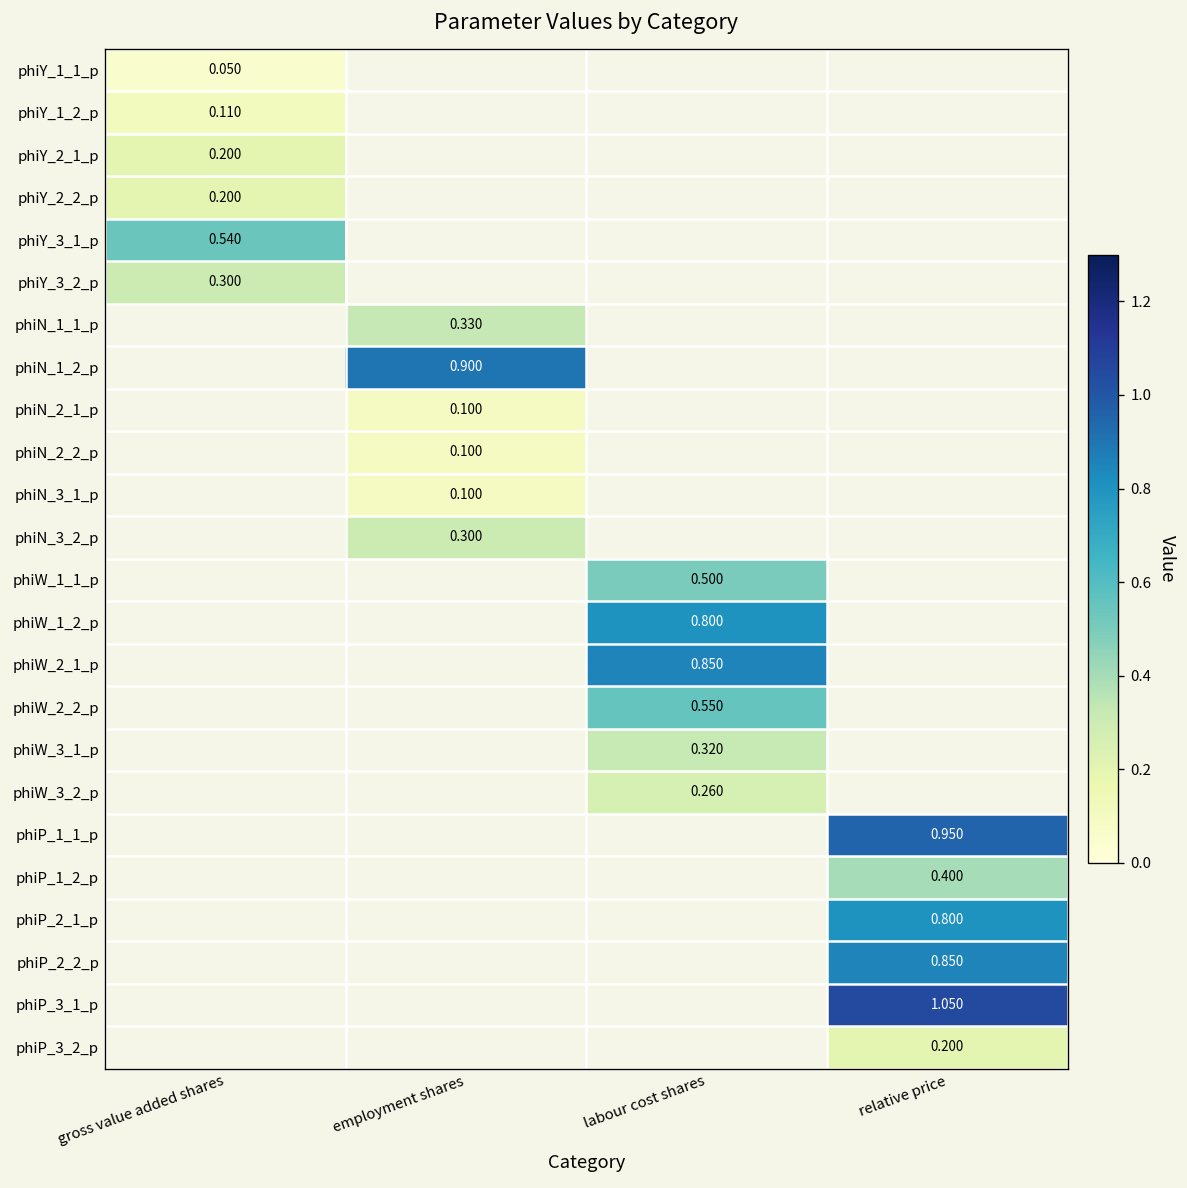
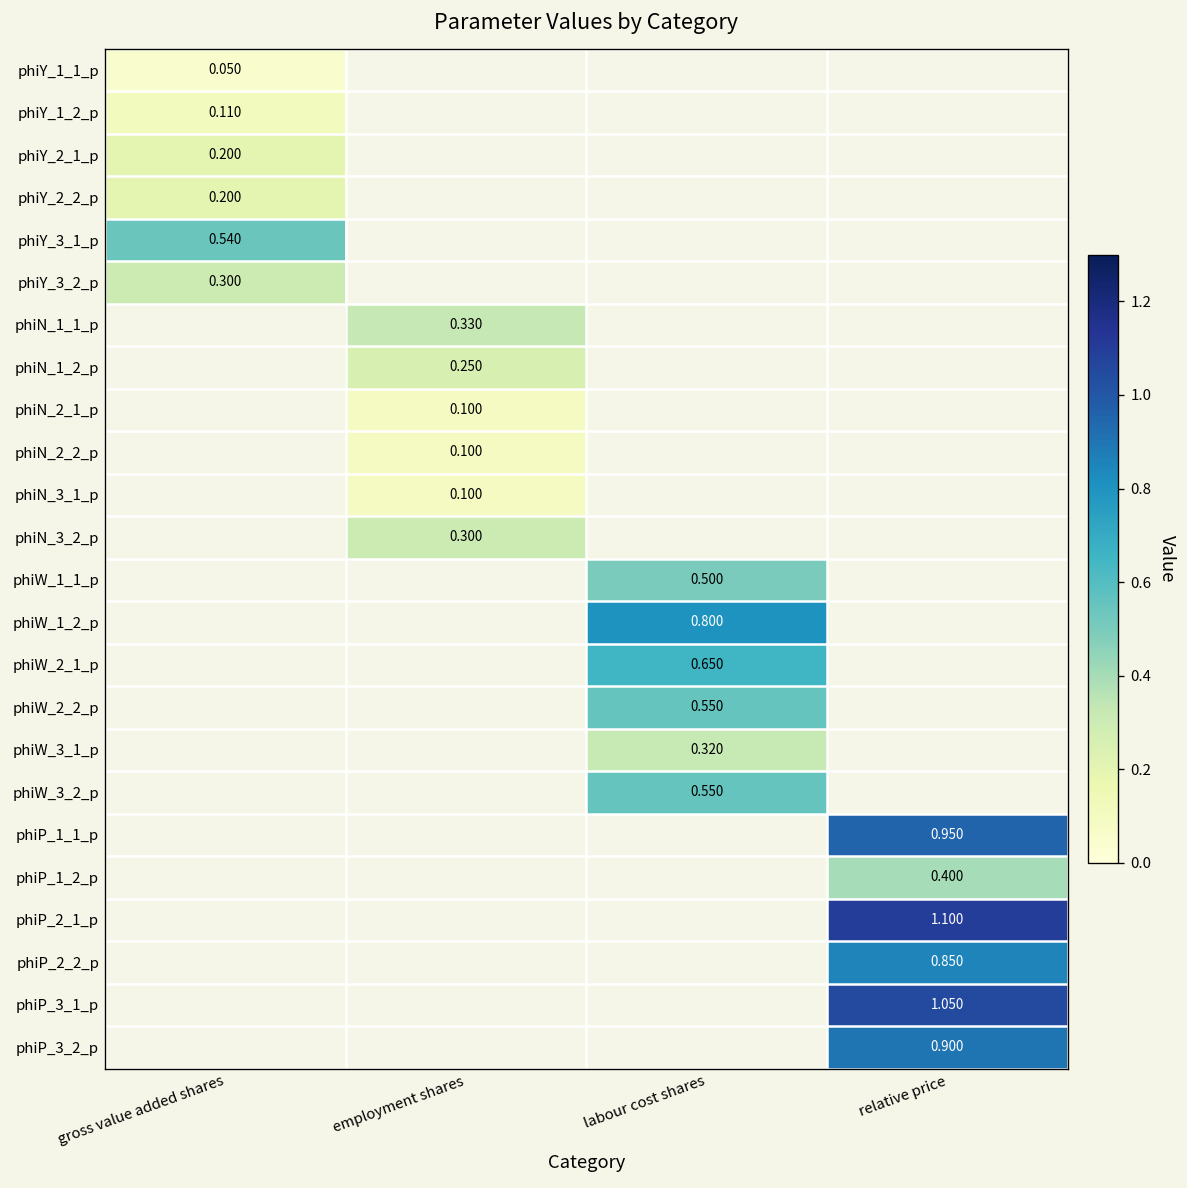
phiN_1_2_p, employment shares: 0.900 -> 0.250
phiW_2_1_p, labour cost shares: 0.850 -> 0.650
phiW_3_2_p, labour cost shares: 0.260 -> 0.550
phiP_2_1_p, relative price: 0.800 -> 1.100
phiP_3_2_p, relative price: 0.200 -> 0.900
